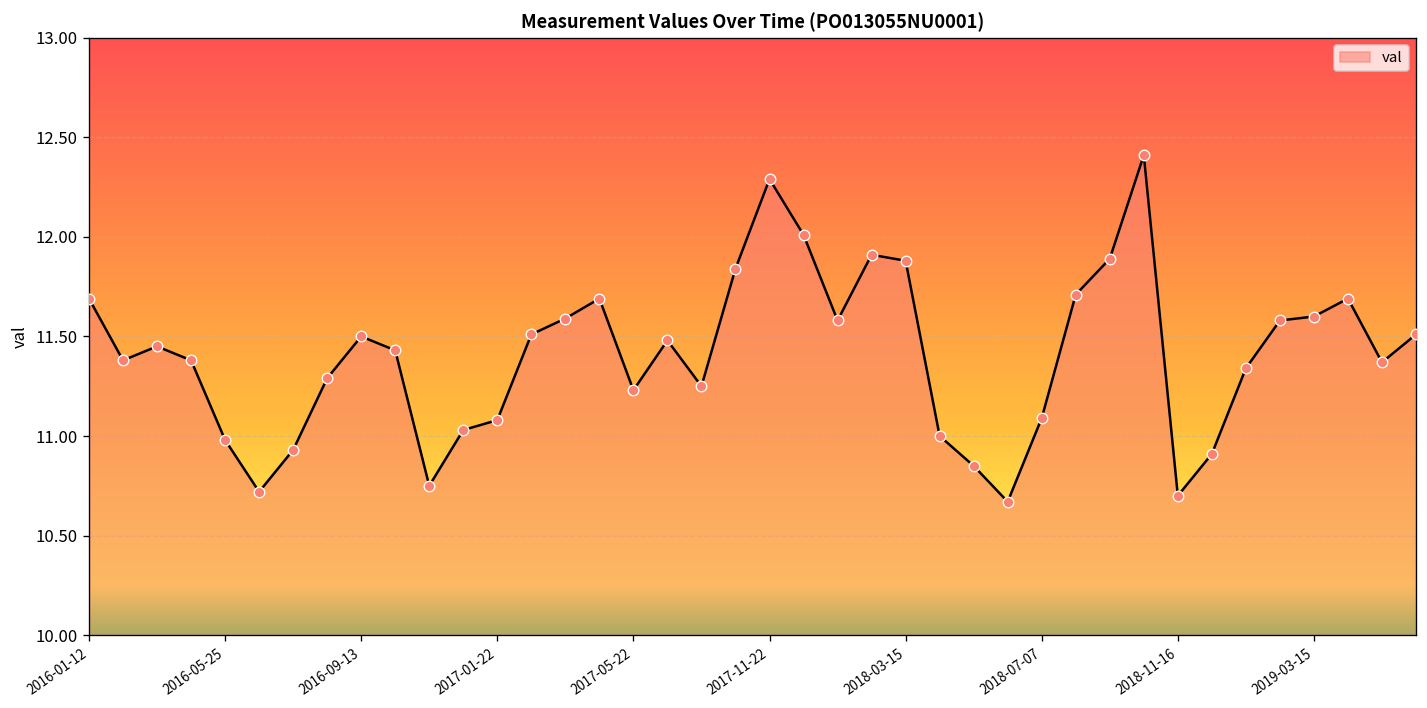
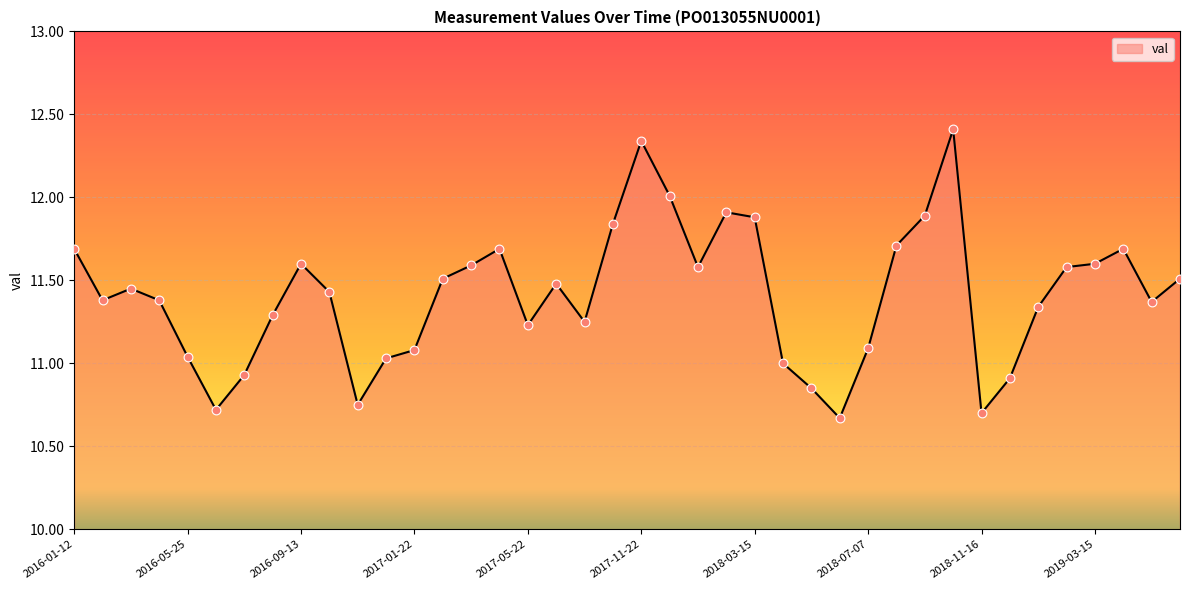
2016-05-25: 10.98 -> 11.04
2016-09-13: 11.5 -> 11.6
2017-11-22: 12.29 -> 12.34
